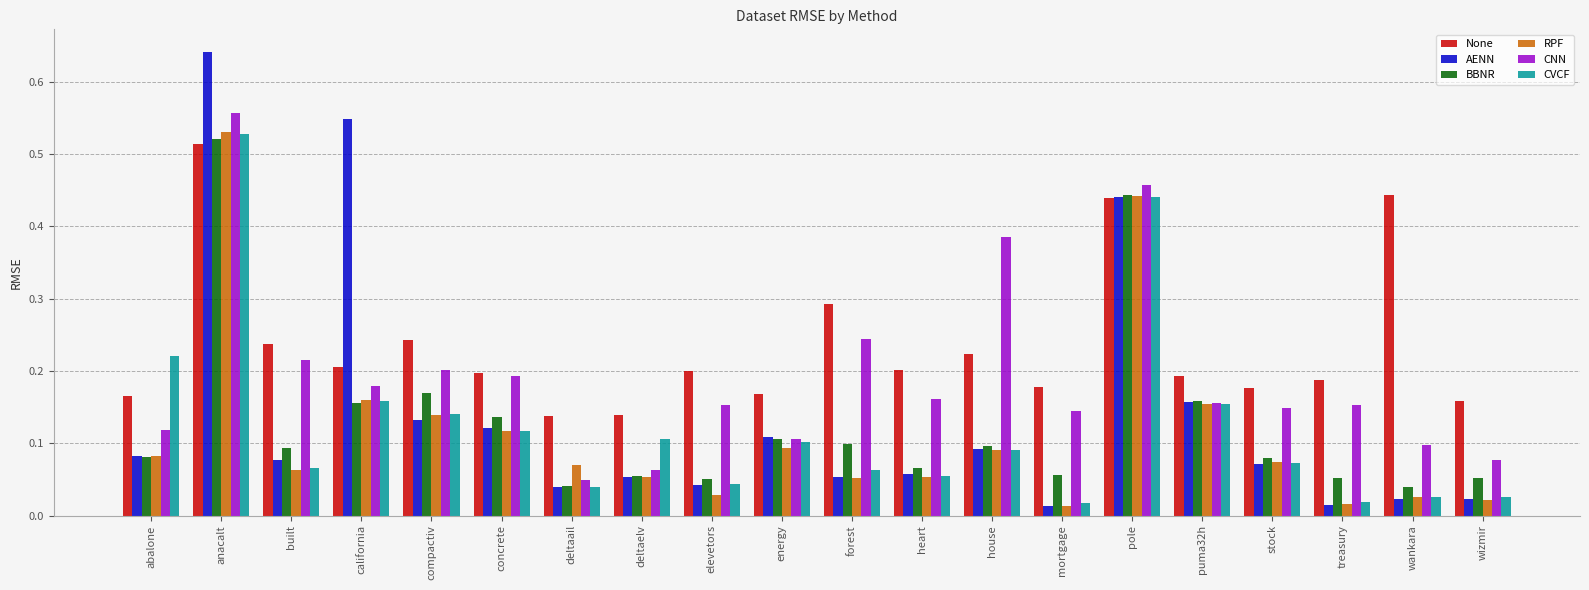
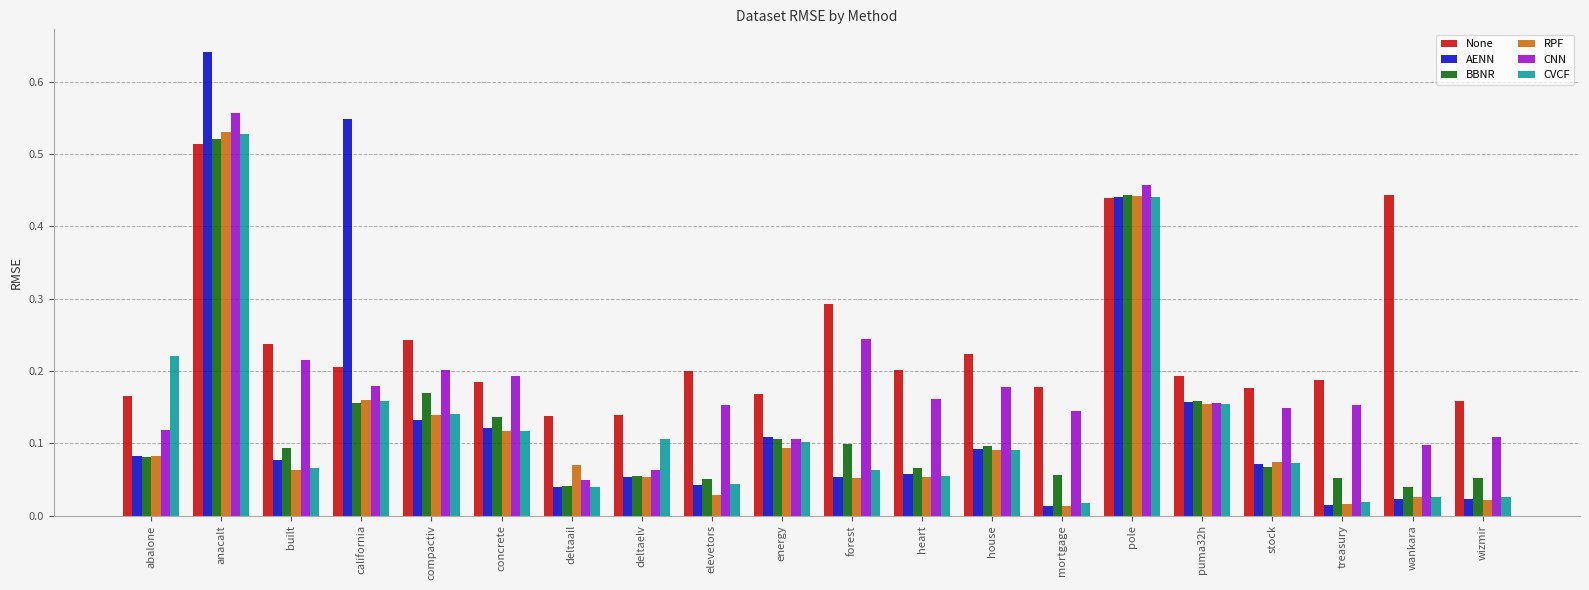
None, concrete: 0.20 -> 0.18
CNN, house: 0.39 -> 0.18
BBNR, stock: 0.08 -> 0.07
CNN, wizmir: 0.08 -> 0.11
